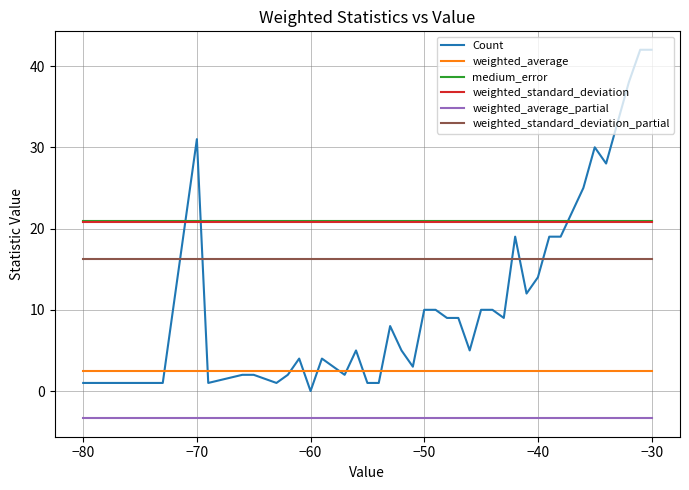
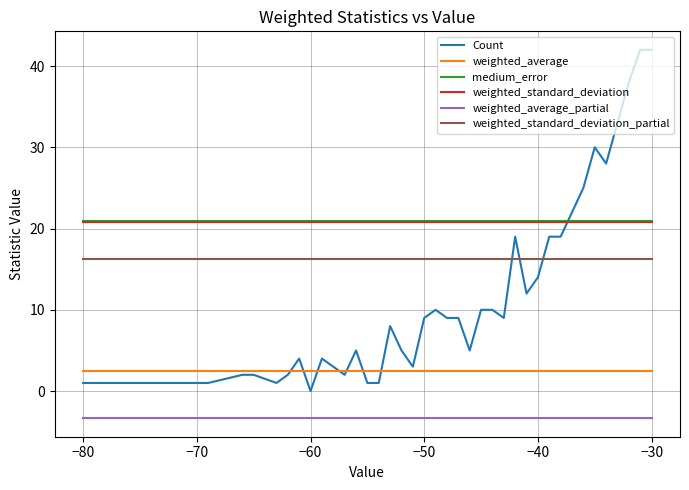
Count, −70: 31 -> 1
Count, −50: 10 -> 9
